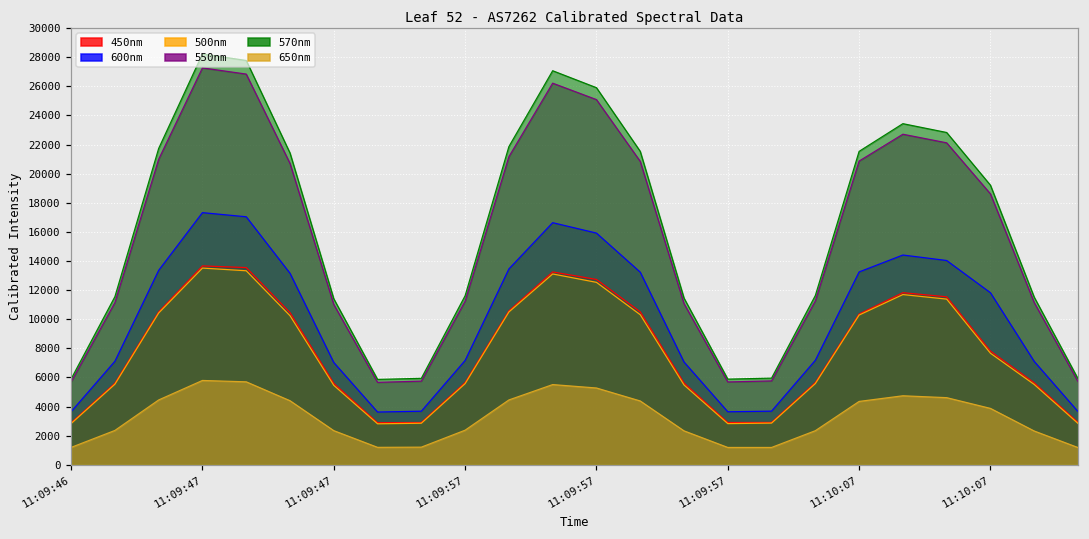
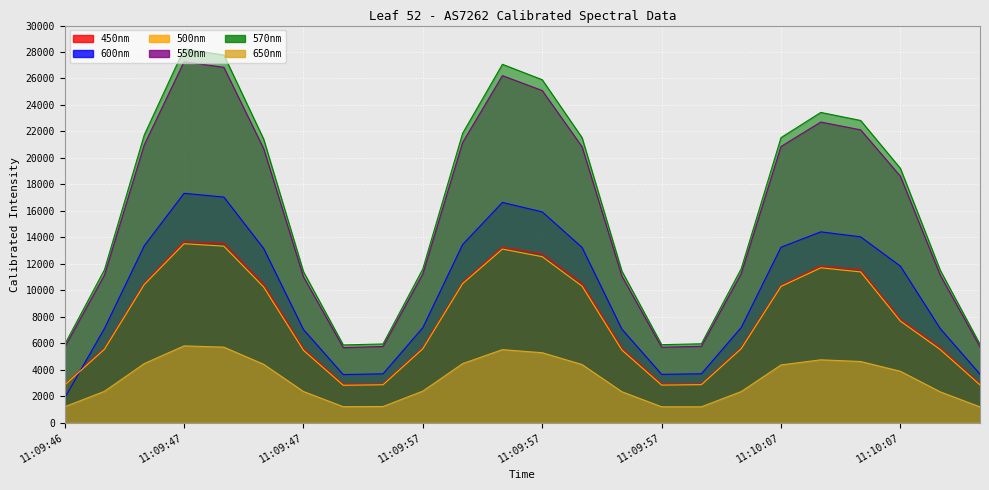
600nm, 11:09:46: 3600 -> 1900
